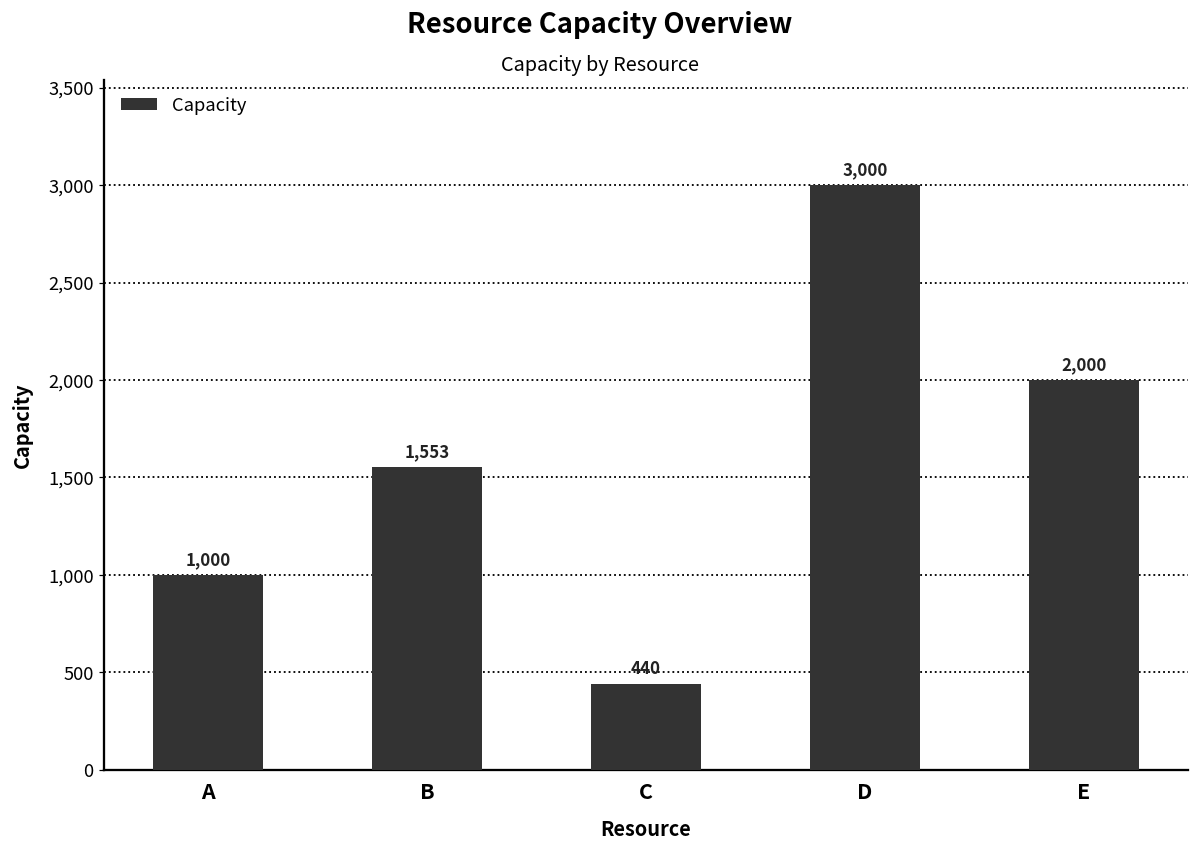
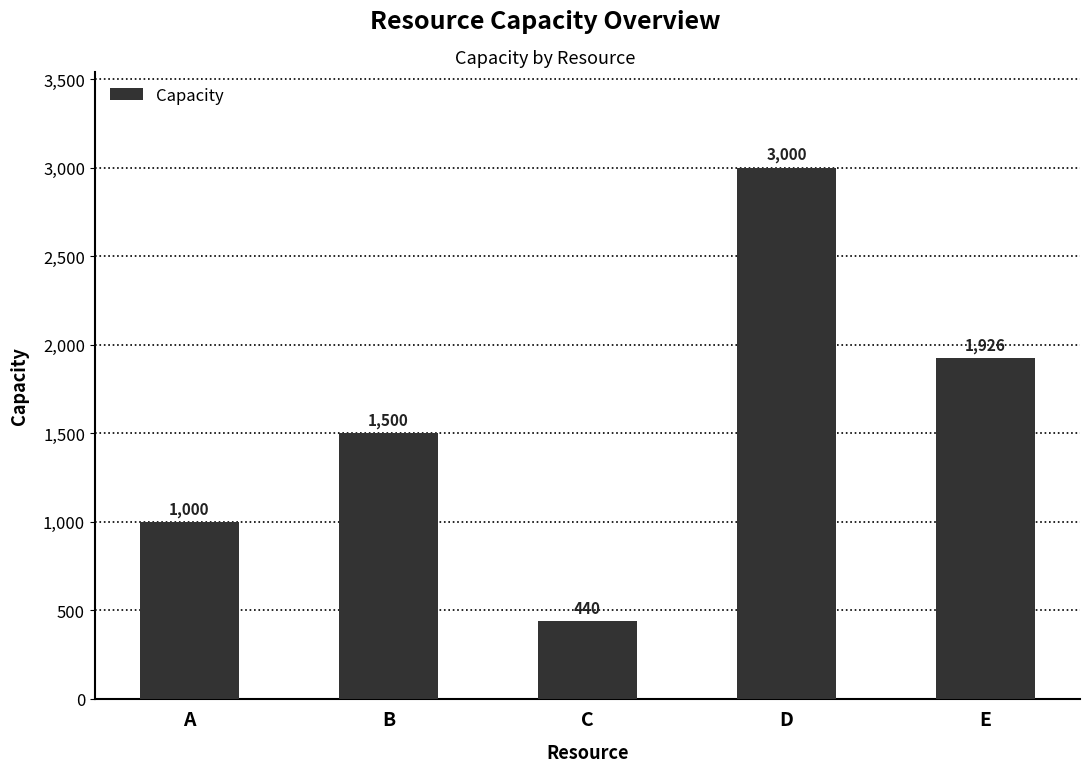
B: 1,553 -> 1,500
E: 2,000 -> 1,926
